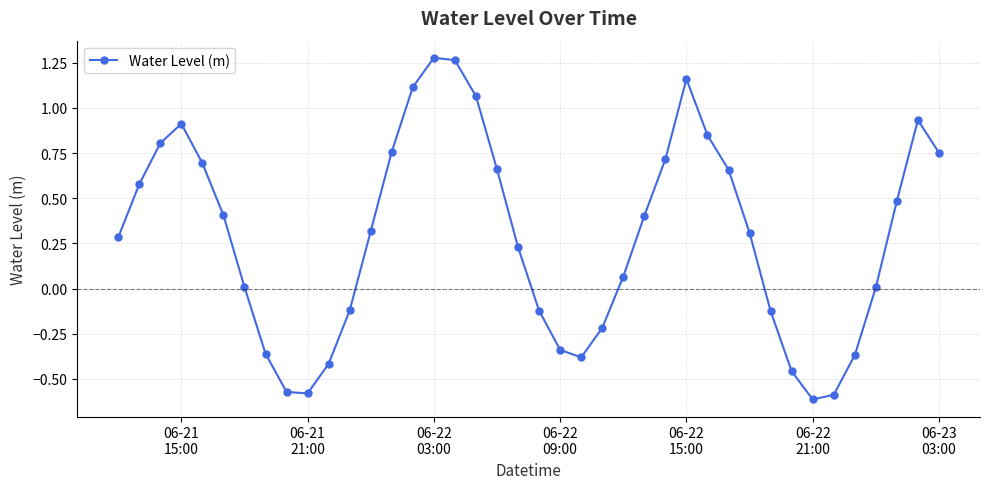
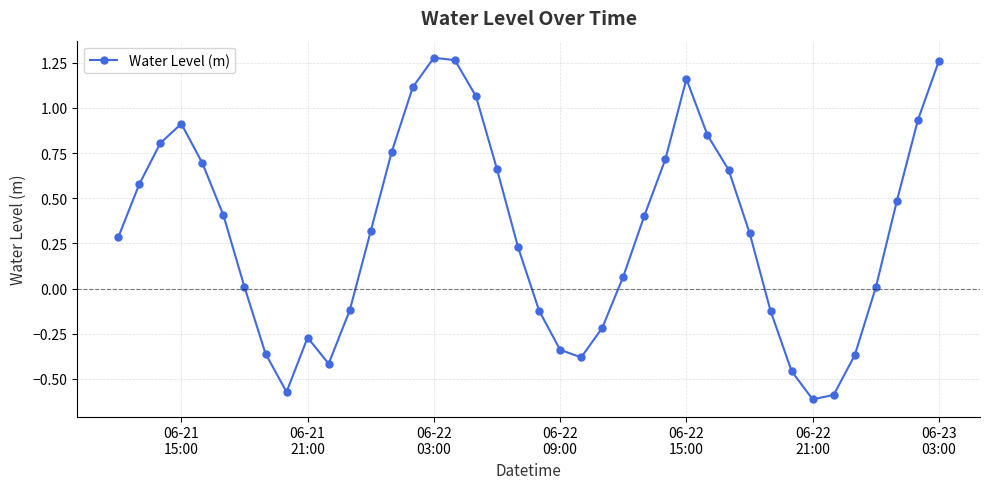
06-21 21:00: -0.58 -> -0.27
06-23 03:00: 0.75 -> 1.26
